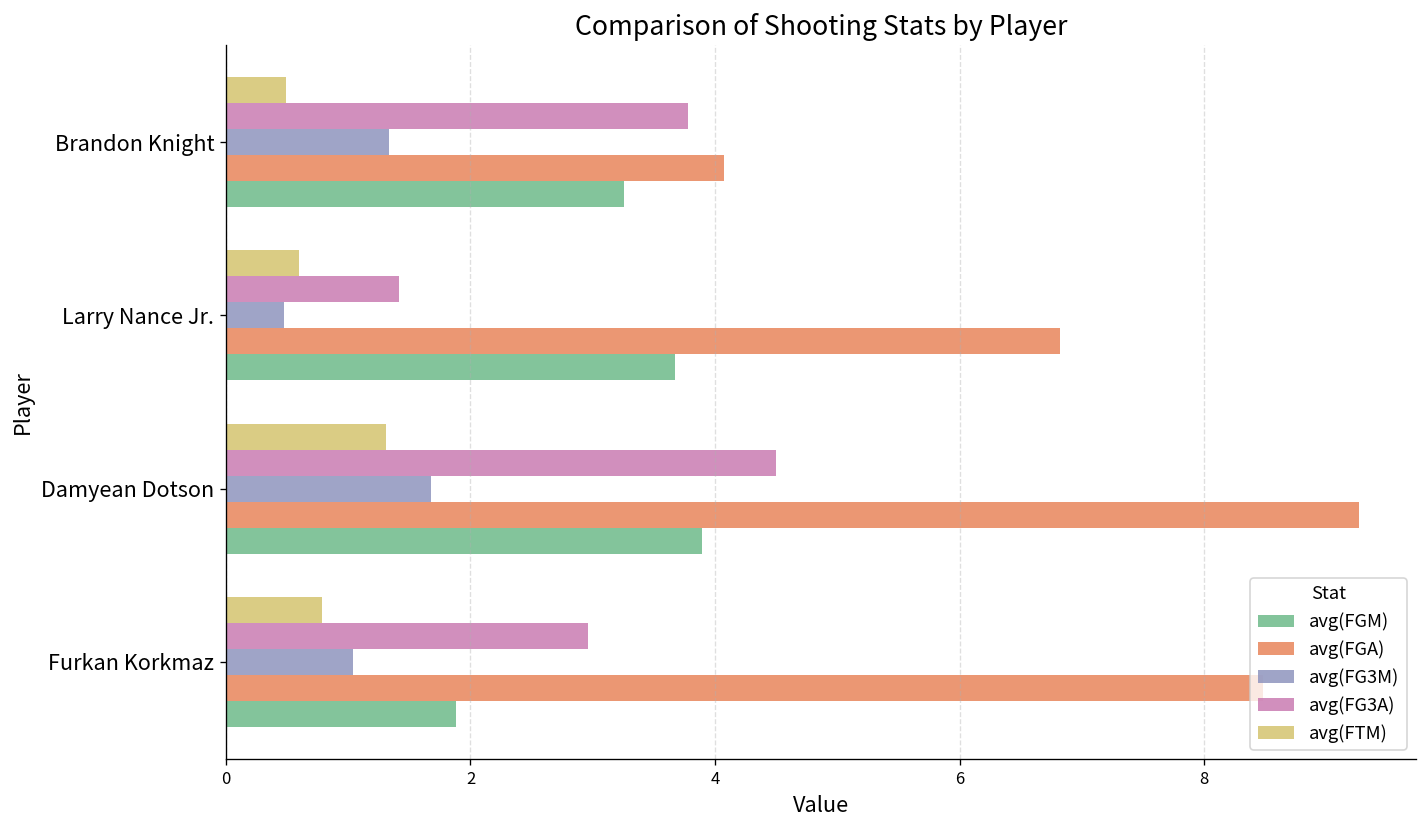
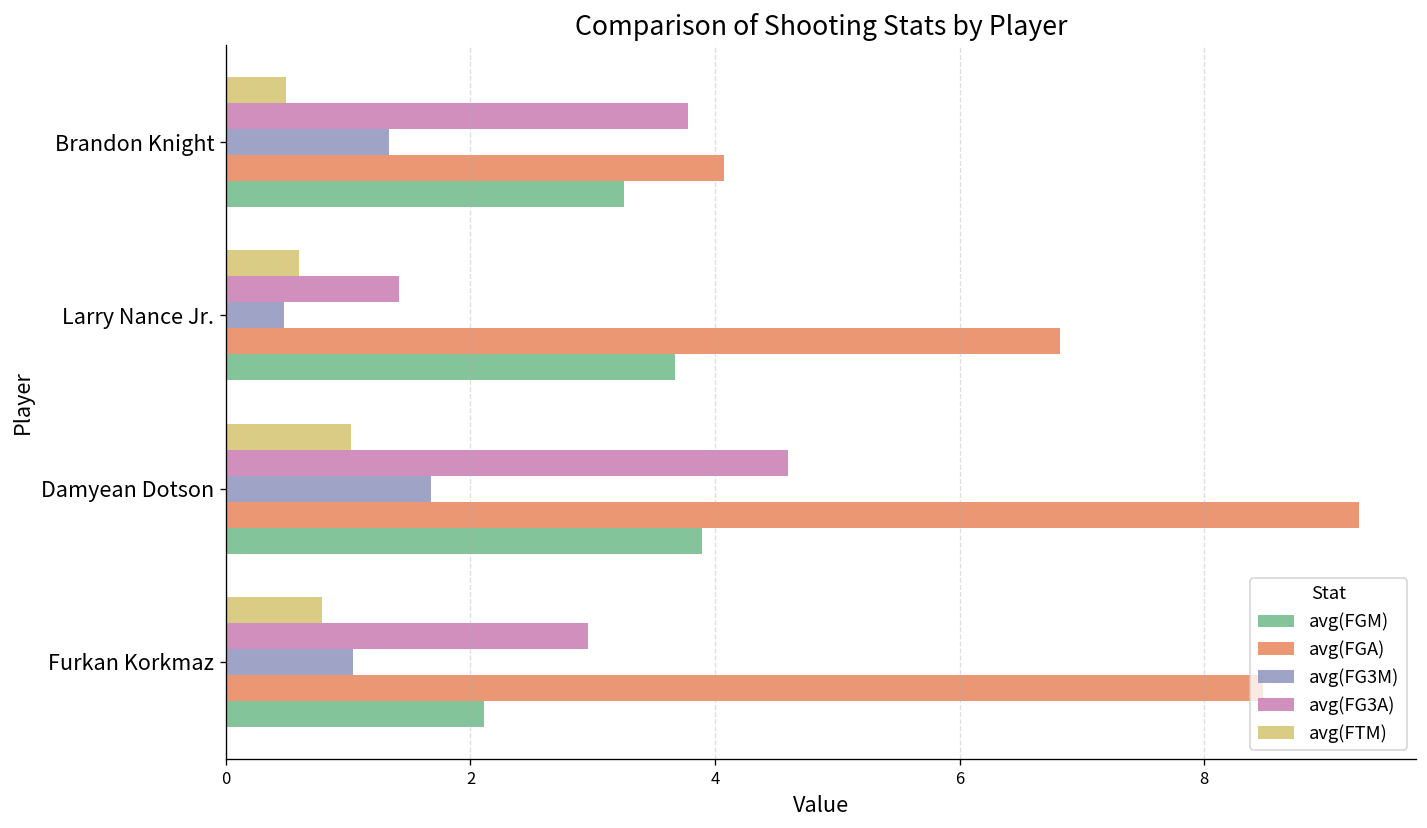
avg(FTM), Damyean Dotson: 1.31 -> 1.03
avg(FG3A), Damyean Dotson: 4.5 -> 4.6
avg(FGM), Furkan Korkmaz: 1.89 -> 2.11
